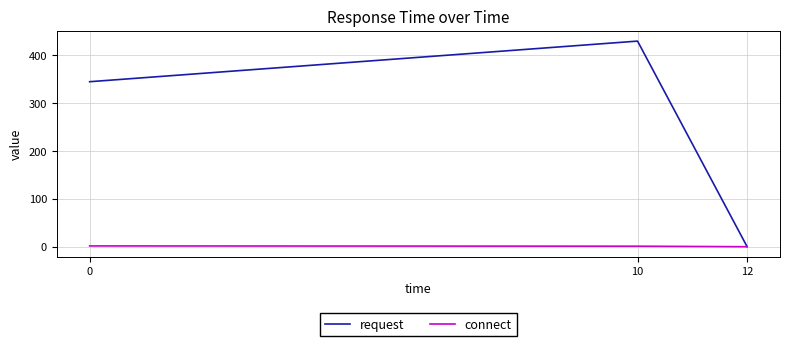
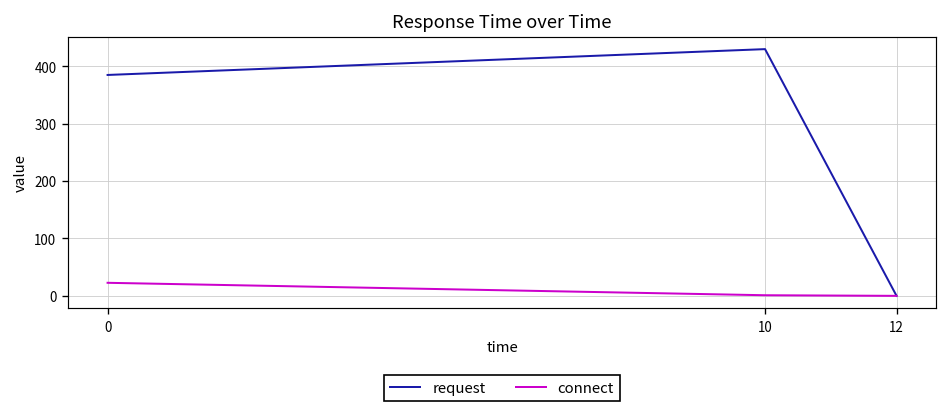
request, 0: 350 -> 380
connect, 0: 0 -> 20
